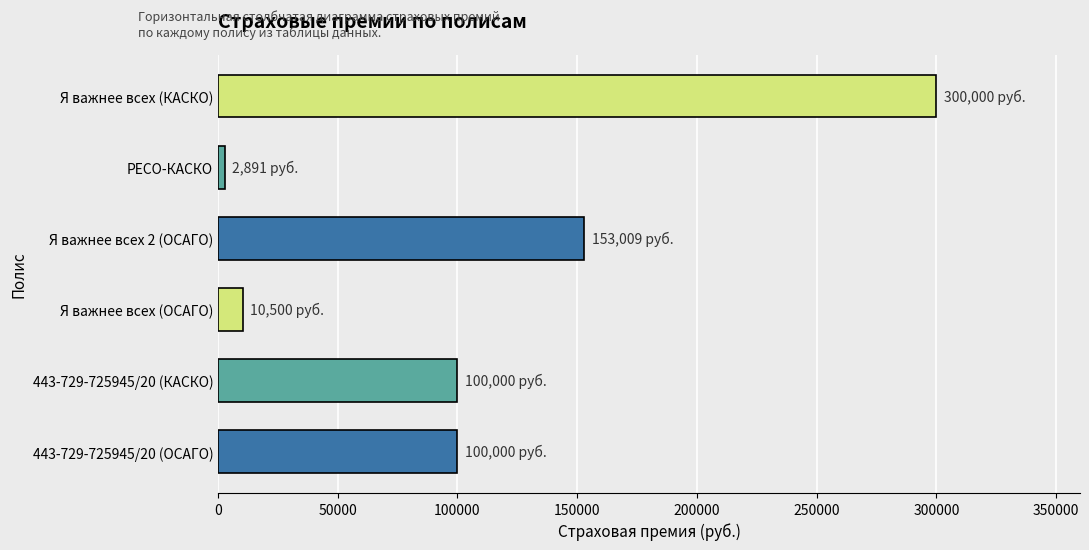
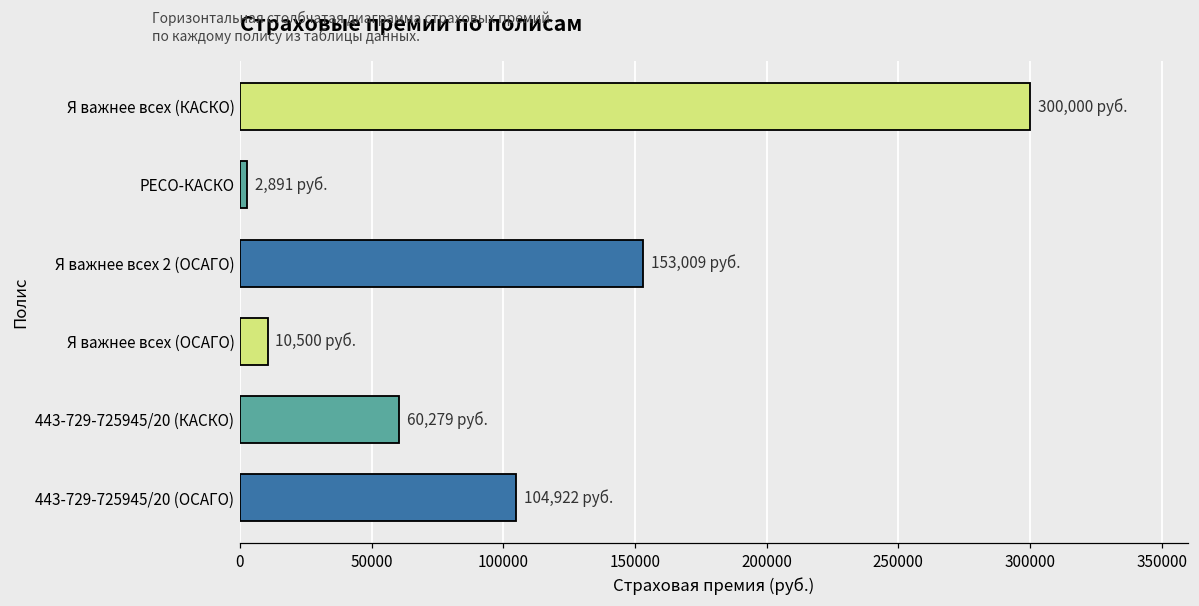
443-729-725945/20 (КАСКО): 100,000 -> 60,279
443-729-725945/20 (ОСАГО): 100,000 -> 104,922
